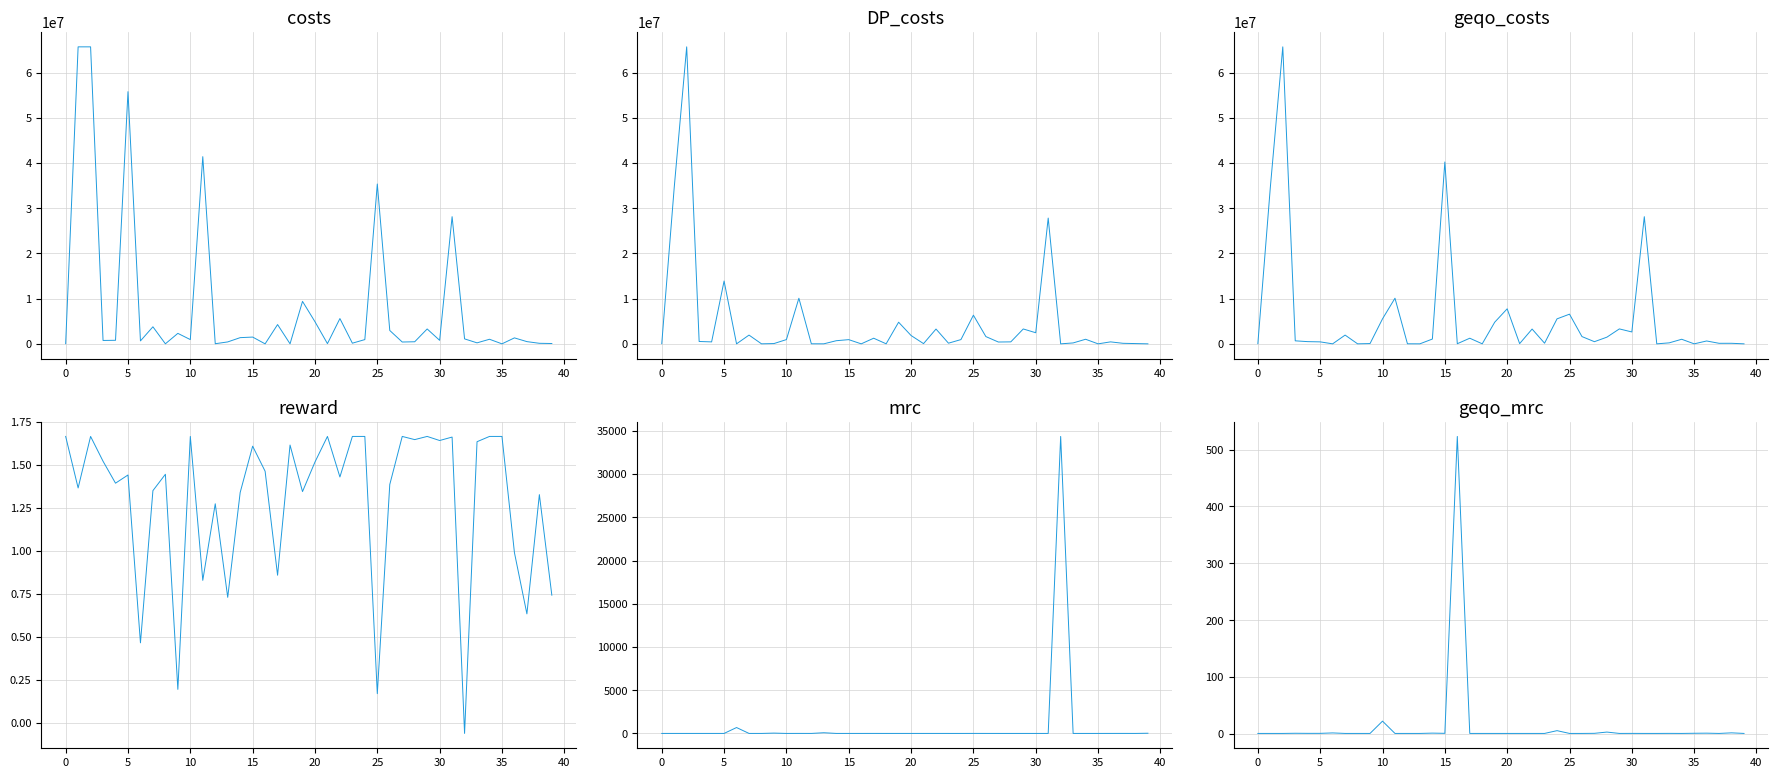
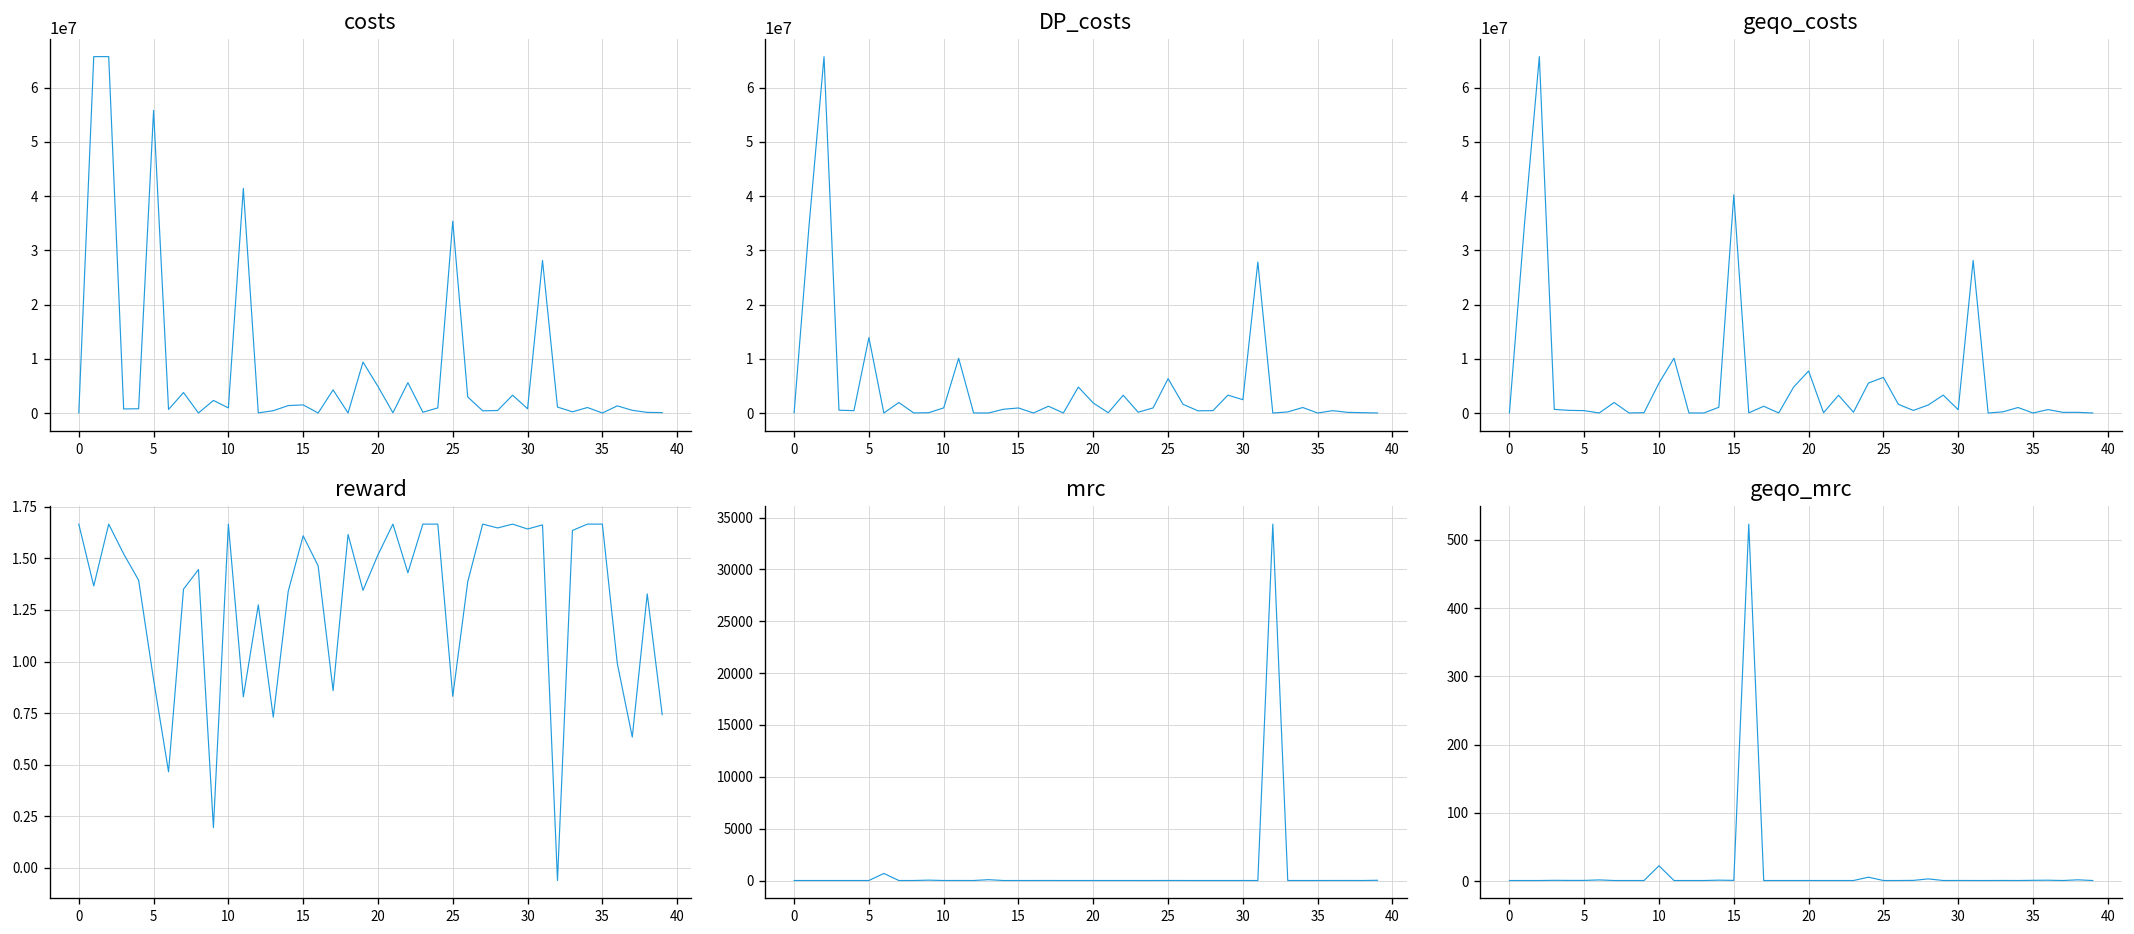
geqo_costs, 30: 3000000 -> 1000000
reward, 5: 1.44 -> 0.91
reward, 25: 0.17 -> 0.83
